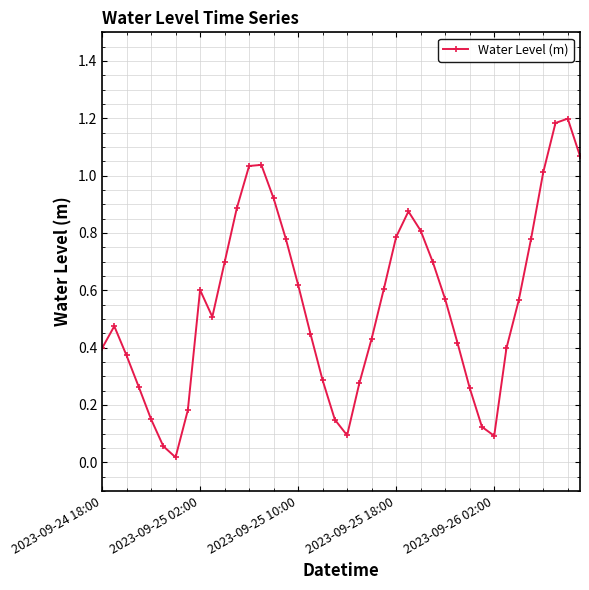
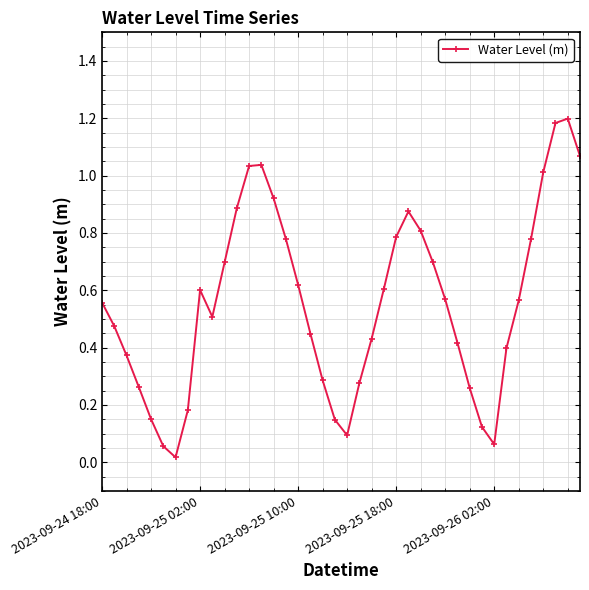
2023-09-24 18:00: 0.40 -> 0.56
2023-09-26 02:00: 0.09 -> 0.06
